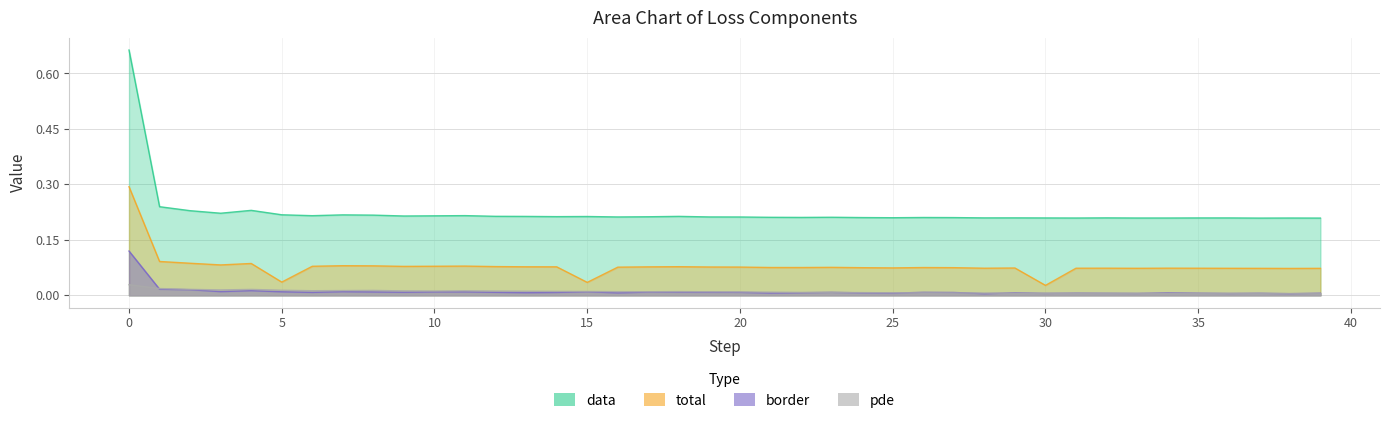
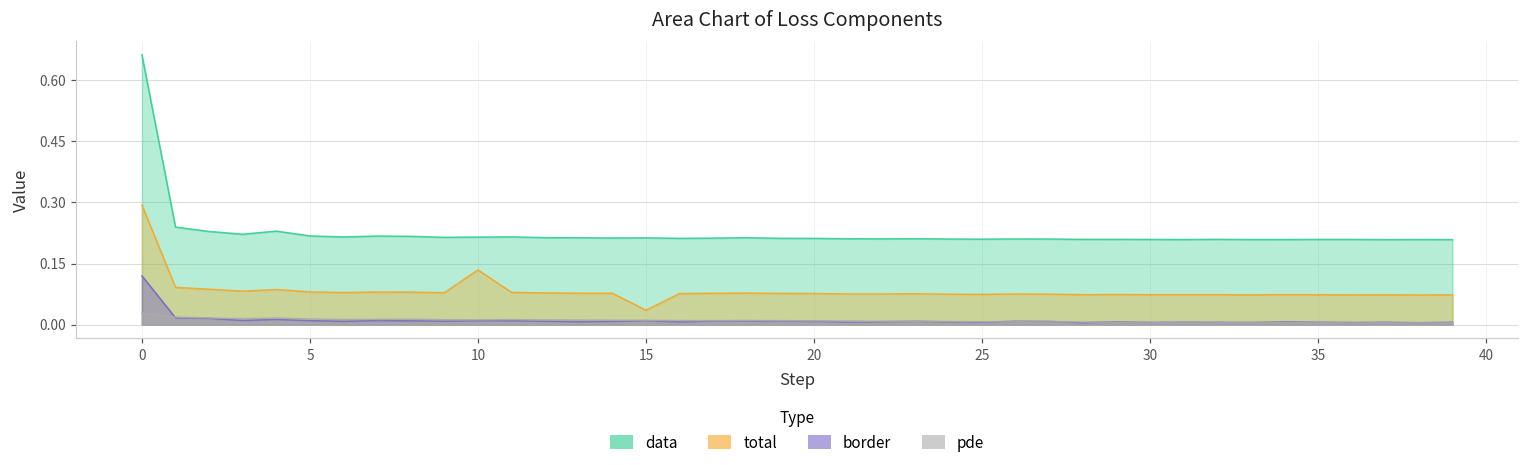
total, 5: 0.04 -> 0.08
total, 10: 0.08 -> 0.13
total, 30: 0.03 -> 0.07
